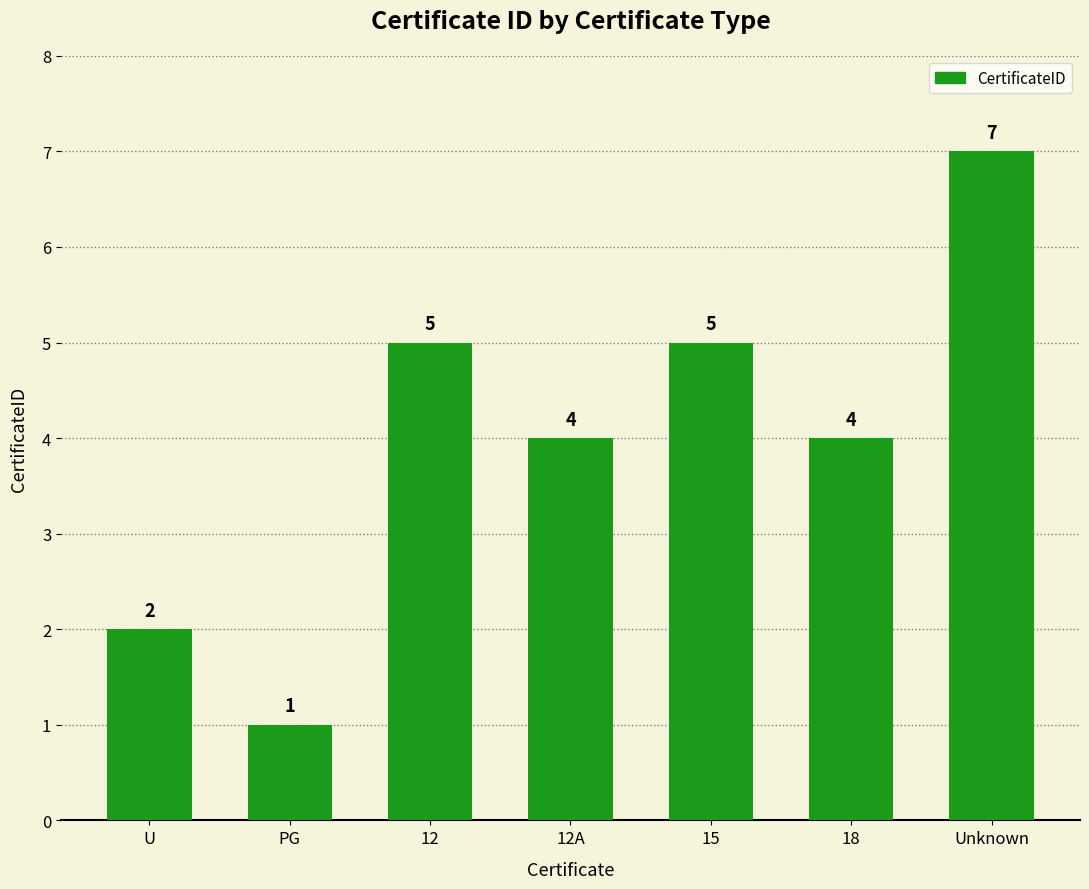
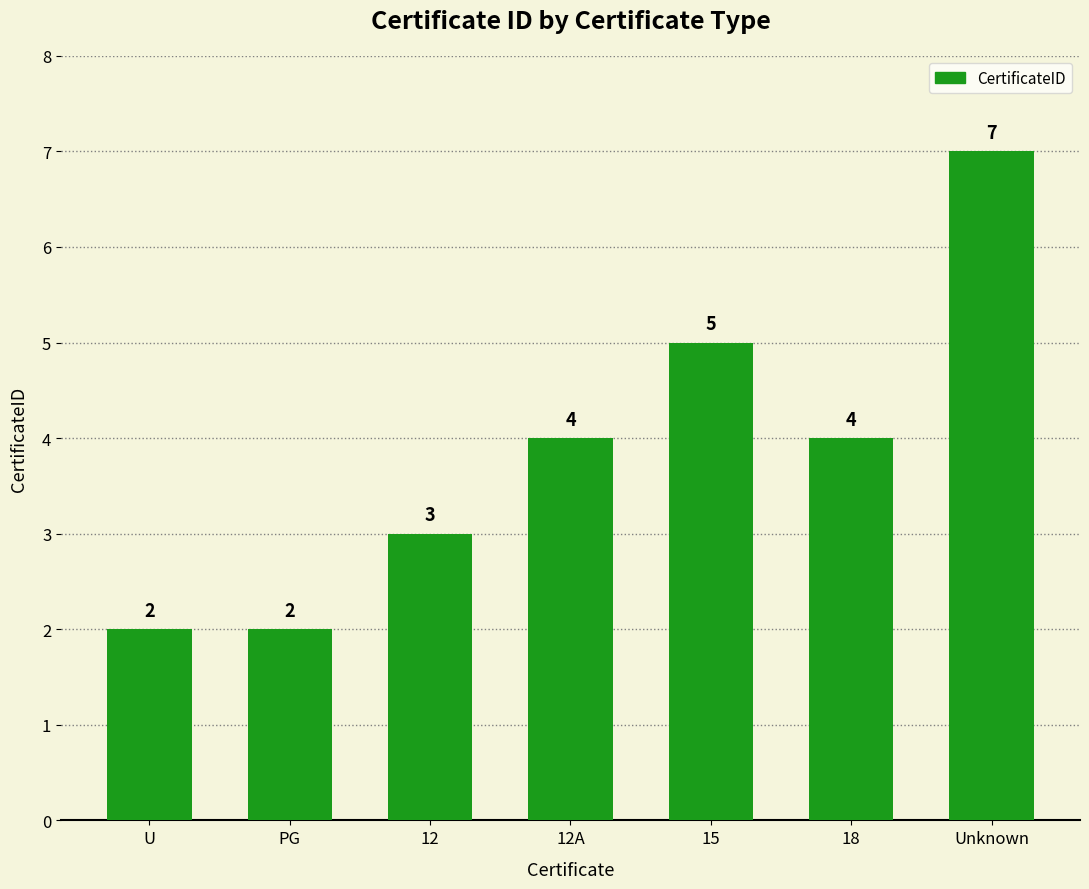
PG: 1 -> 2
12: 5 -> 3
